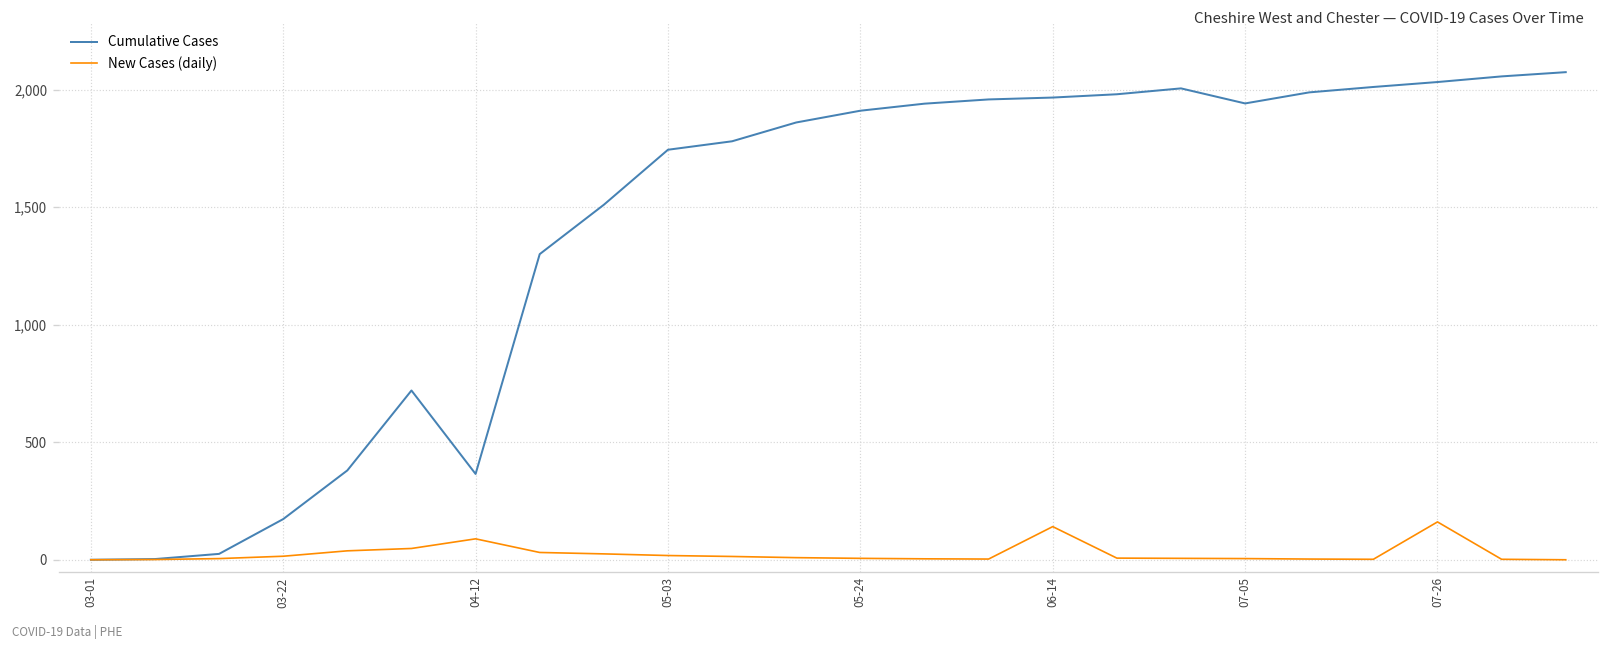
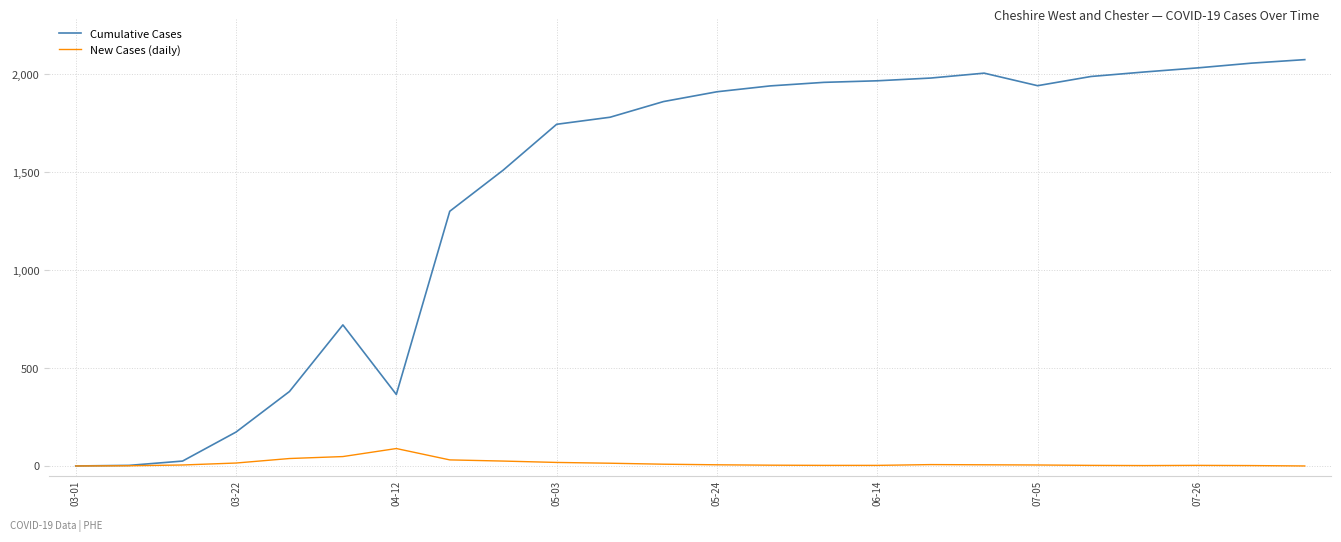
New Cases (daily), 06-14: 140 -> 0
New Cases (daily), 07-26: 160 -> 0
